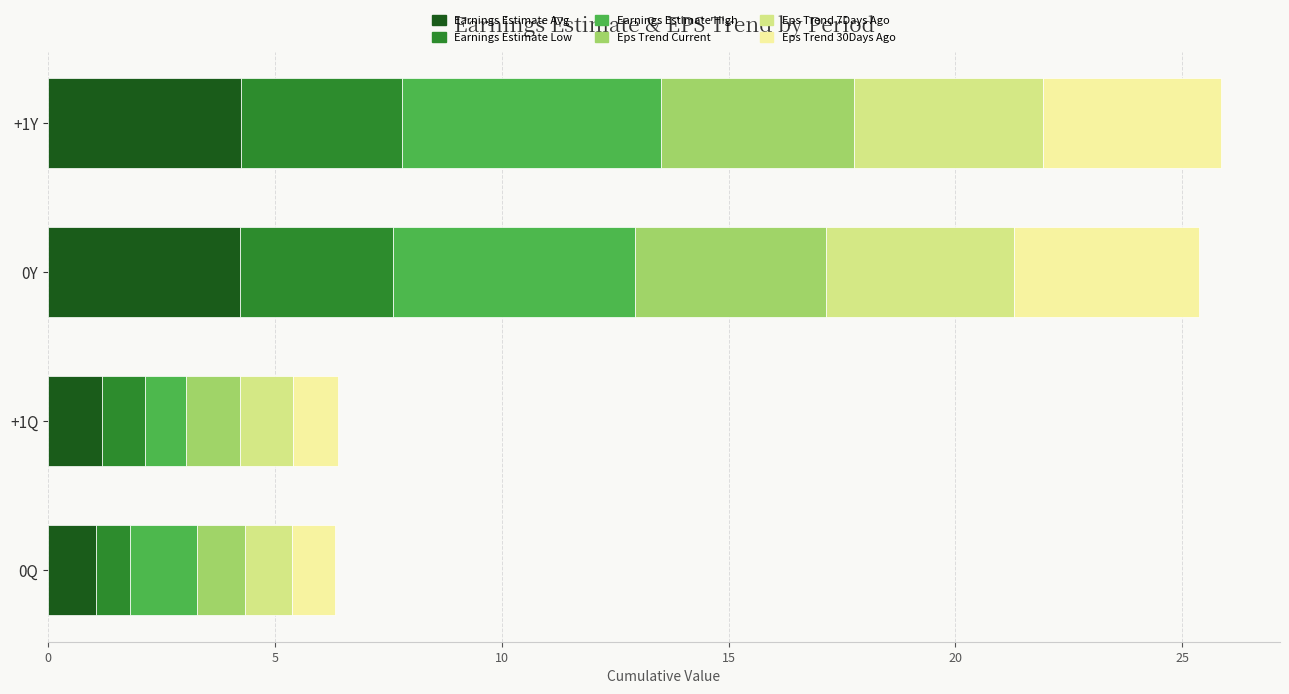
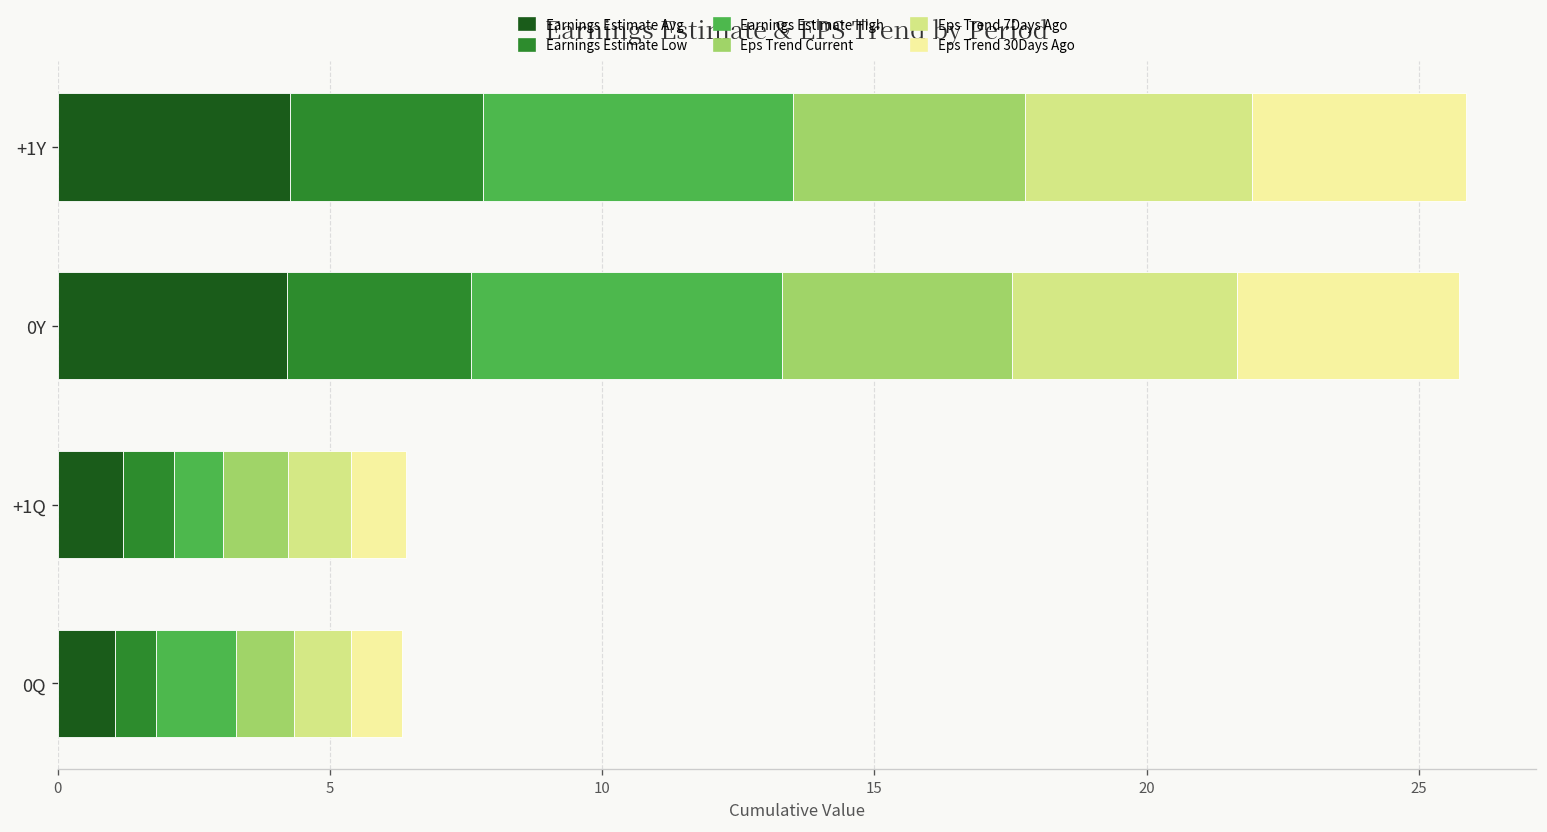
Earnings Estimate High, 0Y: 5.3 -> 5.7
